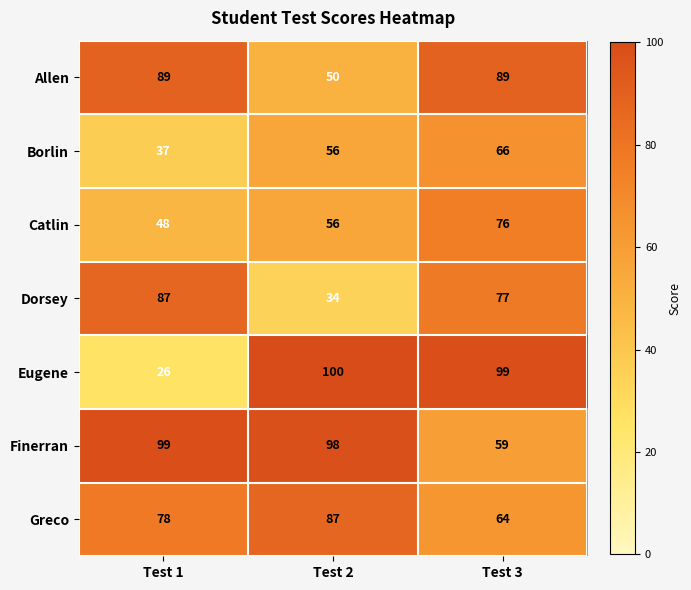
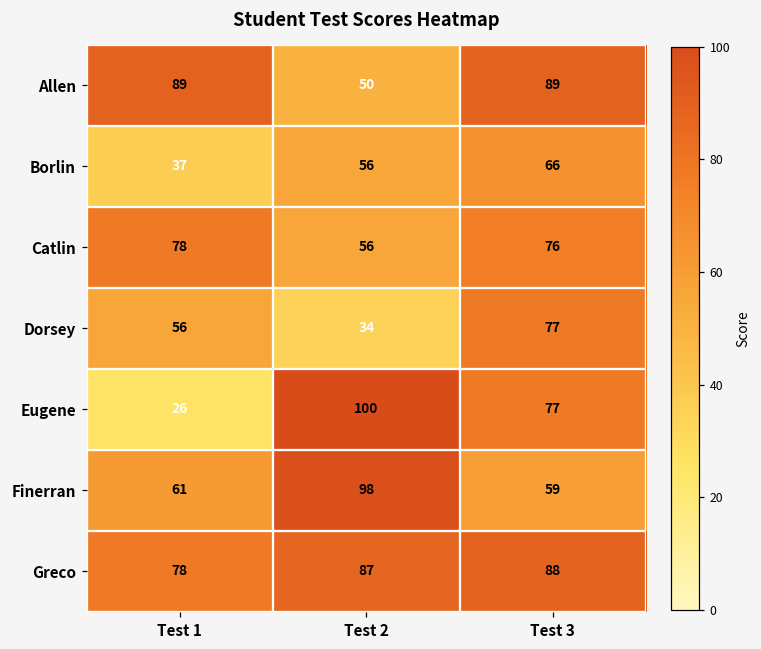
Catlin, Test 1: 48 -> 78
Dorsey, Test 1: 87 -> 56
Eugene, Test 3: 99 -> 77
Finerran, Test 1: 99 -> 61
Greco, Test 3: 64 -> 88
